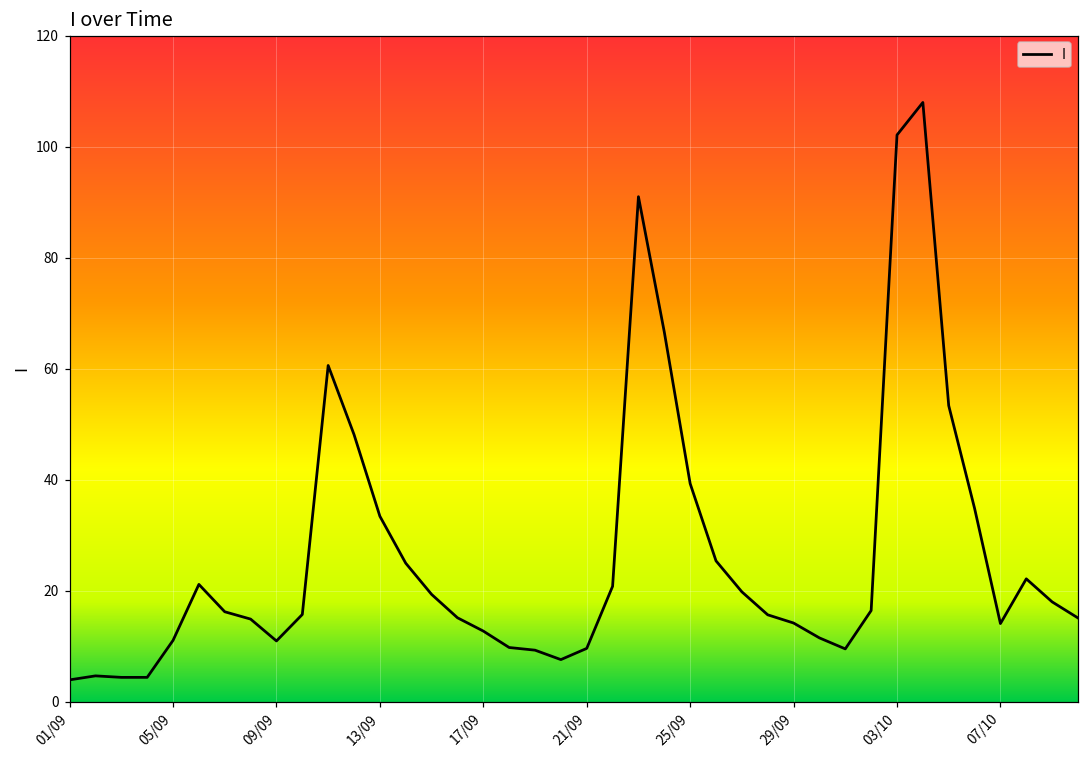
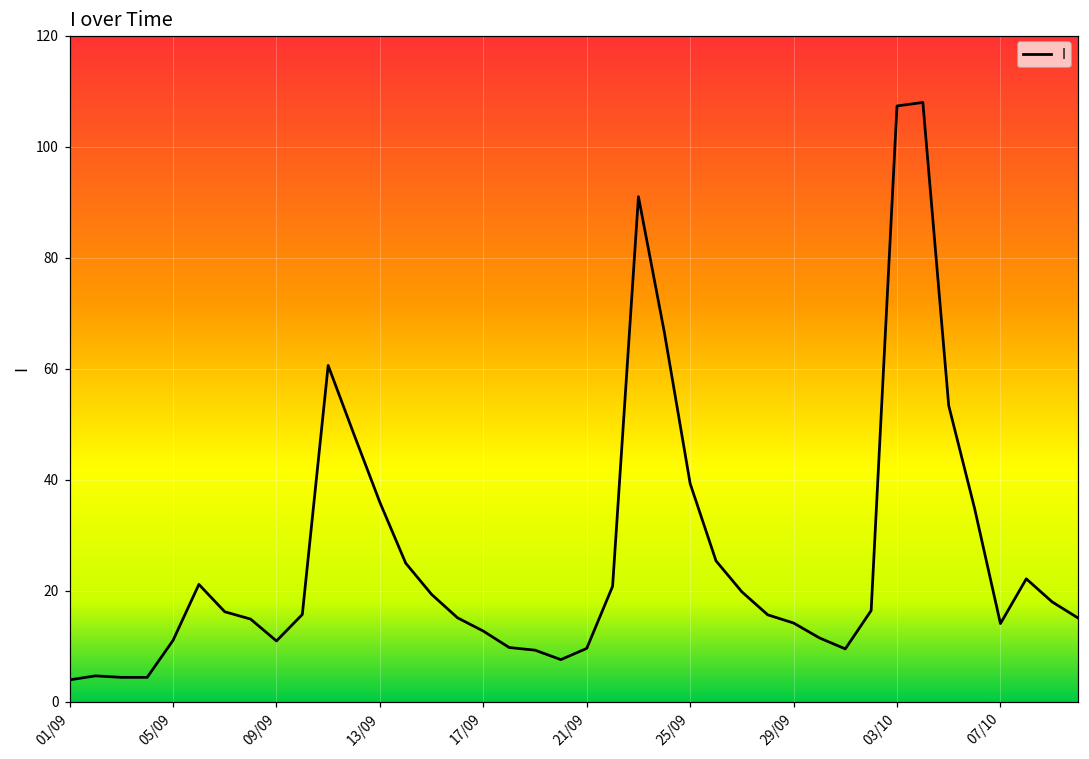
13/09: 33 -> 36
03/10: 102 -> 107
